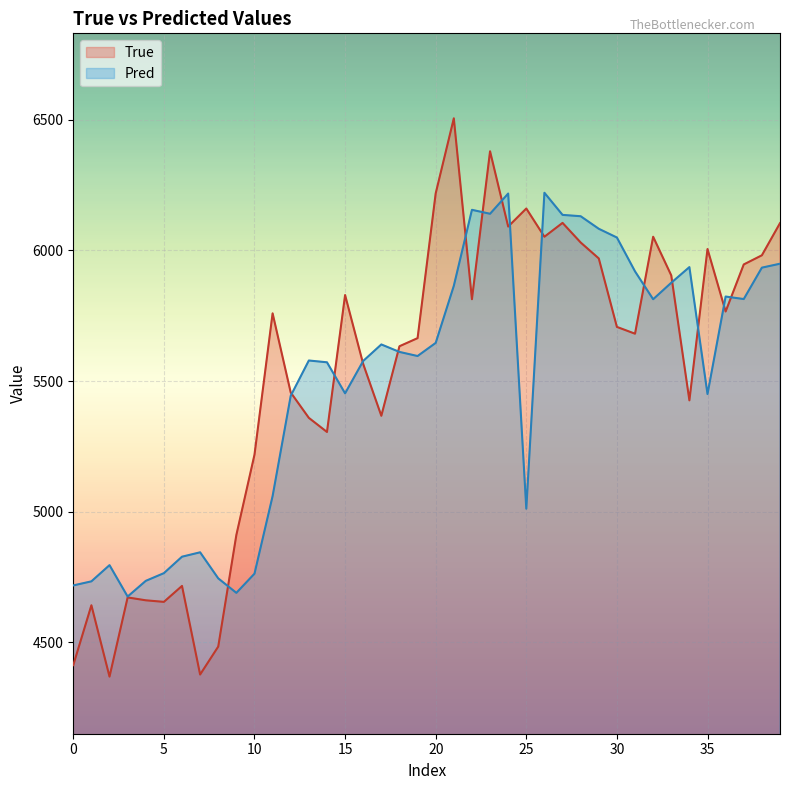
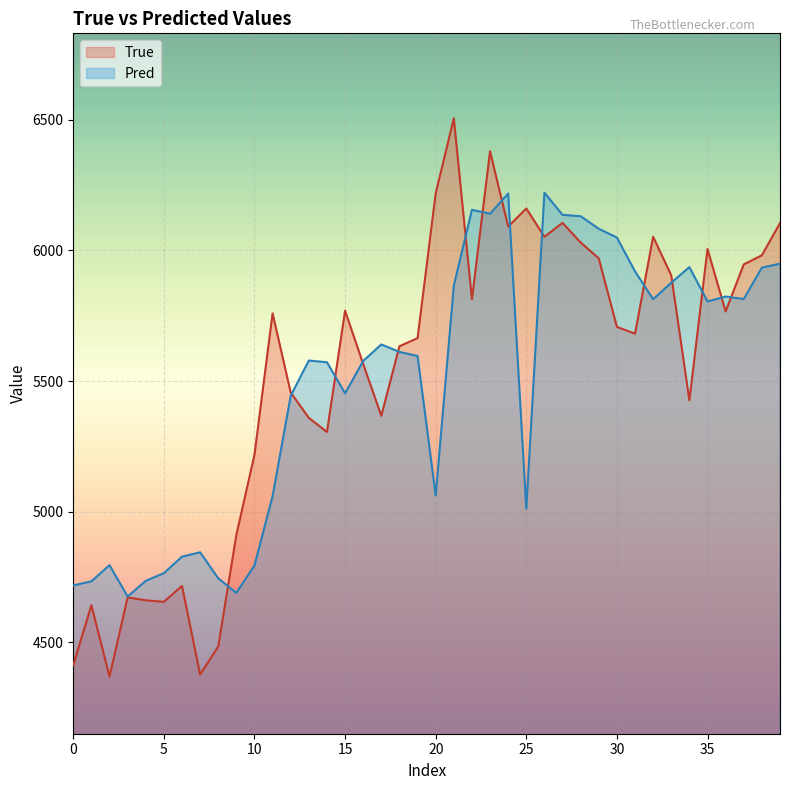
Pred, 10: 4760 -> 4790
True, 15: 5830 -> 5770
Pred, 20: 5650 -> 5060
Pred, 35: 5450 -> 5800
